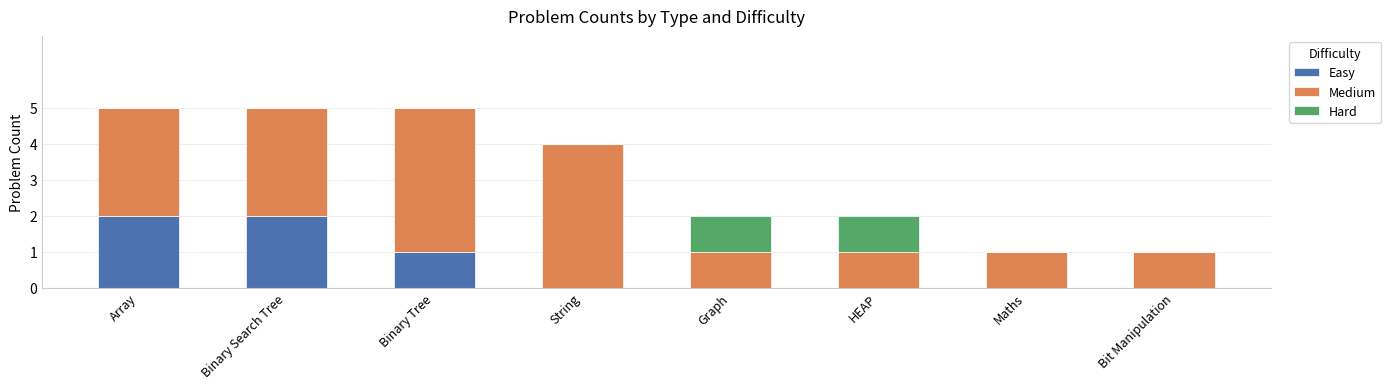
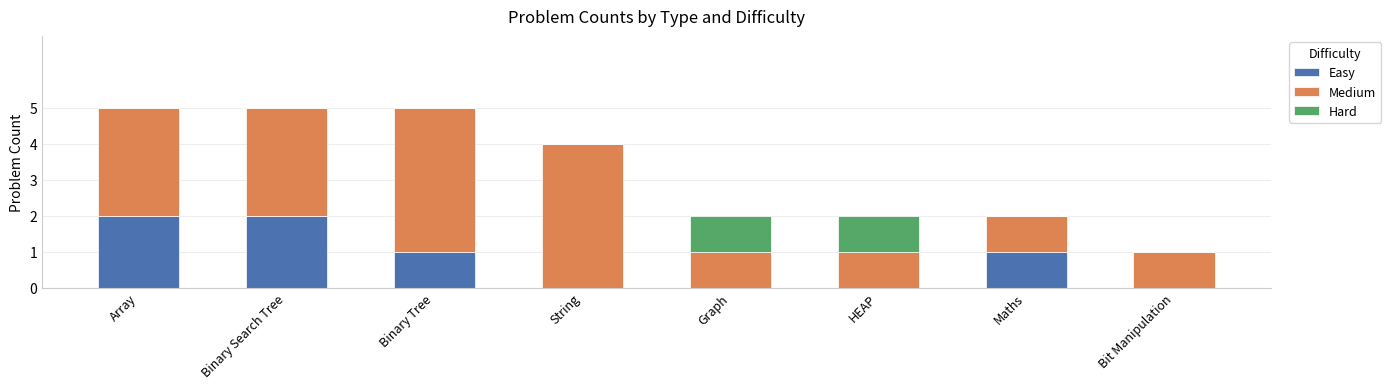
Easy, Maths: 0 -> 1
